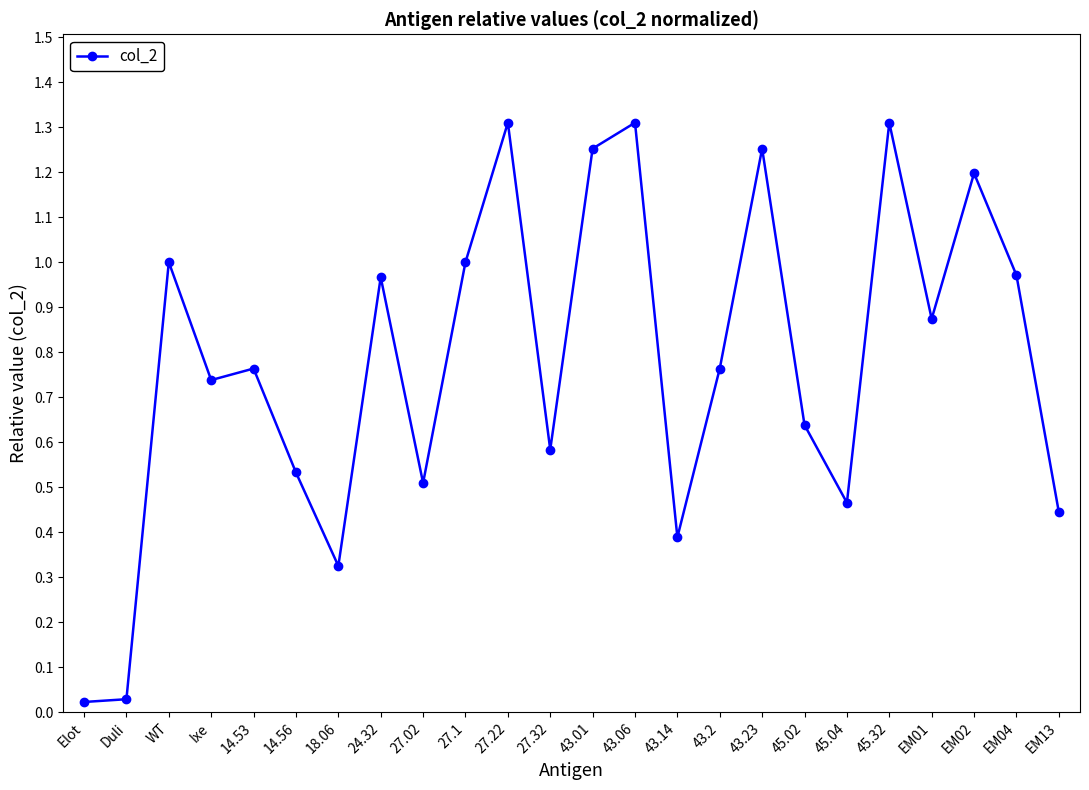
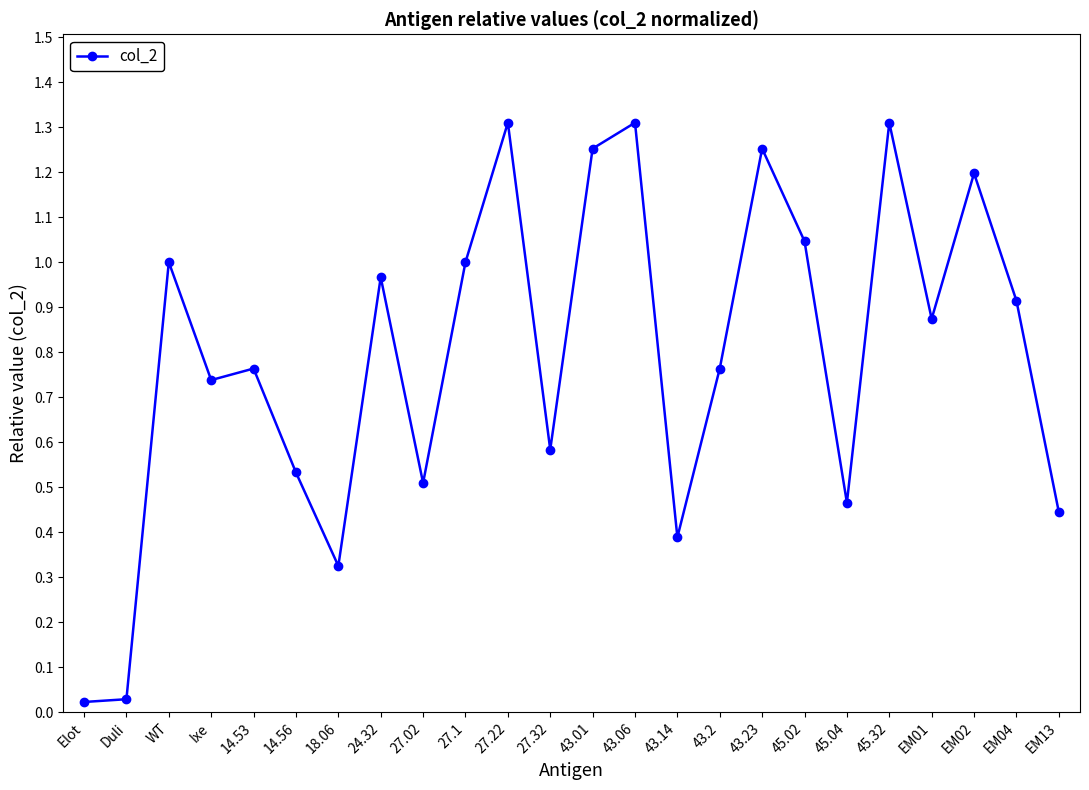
45.02: 0.64 -> 1.05
EM04: 0.97 -> 0.91
